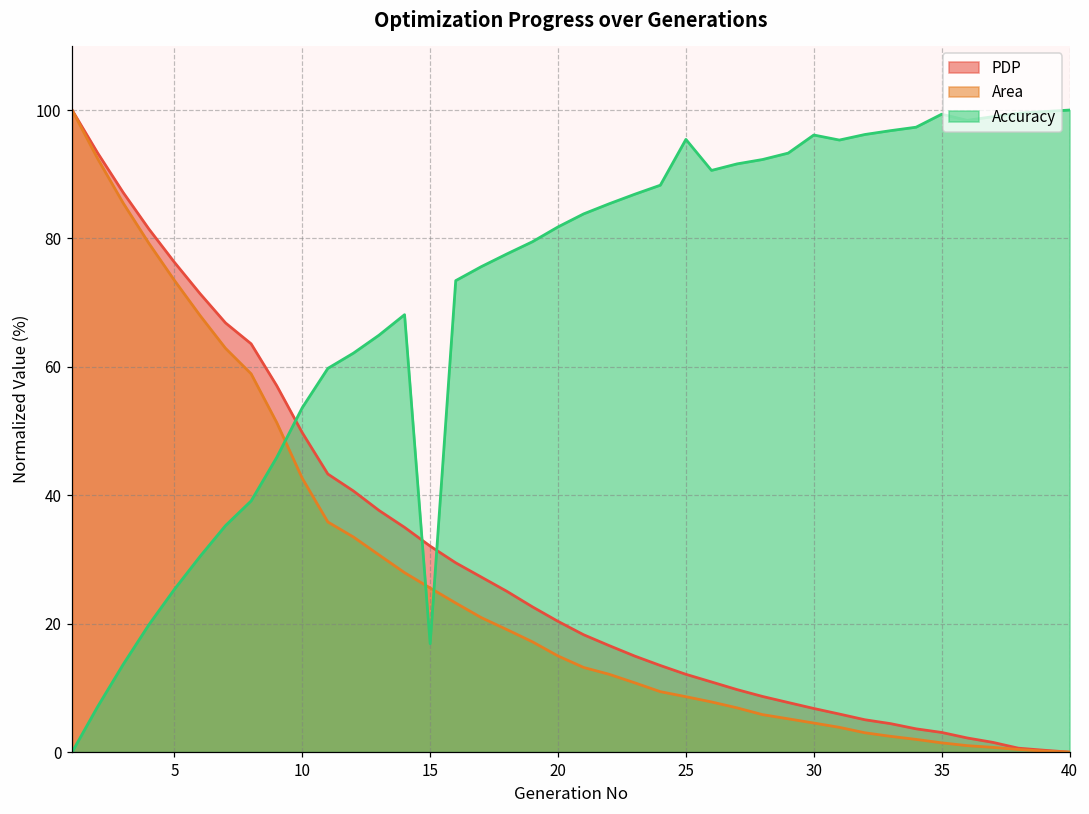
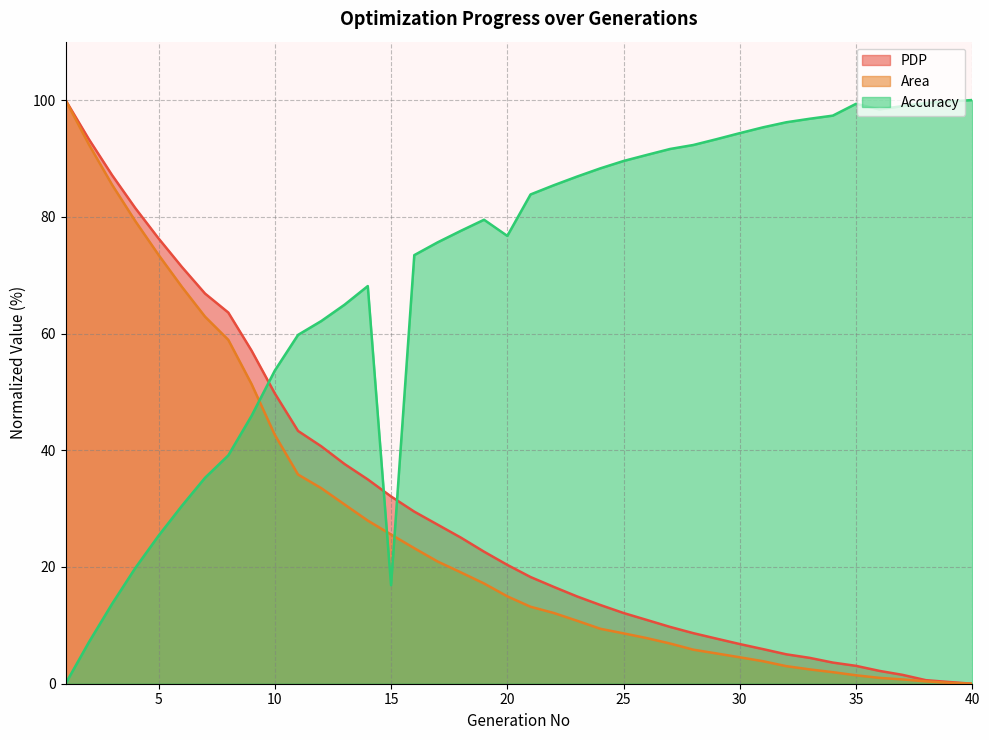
Accuracy, 20: 82 -> 77
Accuracy, 25: 95 -> 90
Accuracy, 30: 96 -> 94
